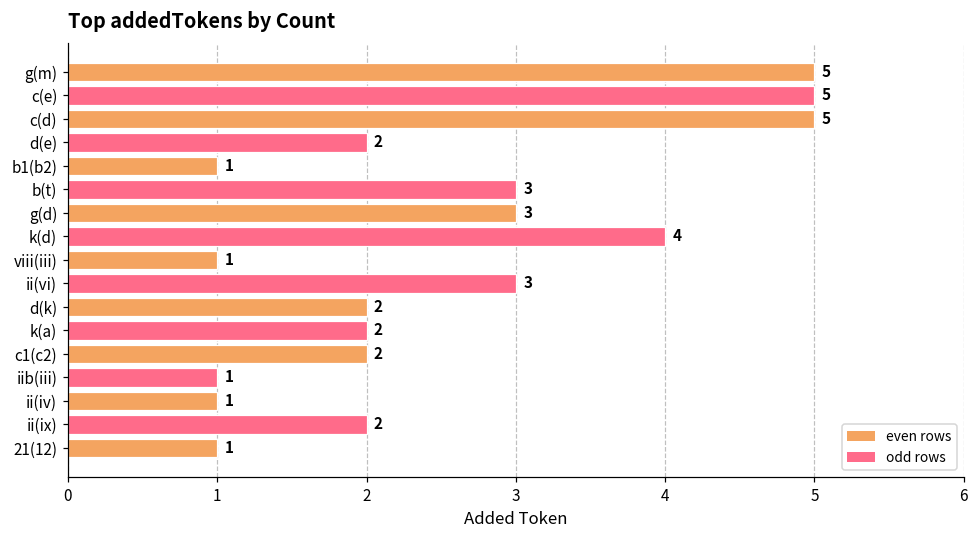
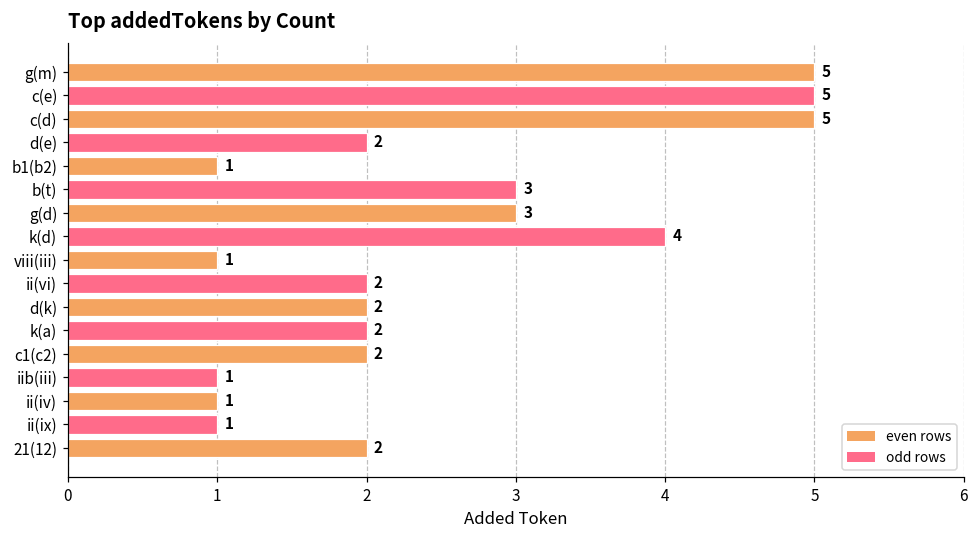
ii(vi): 3 -> 2
ii(ix): 2 -> 1
21(12): 1 -> 2
